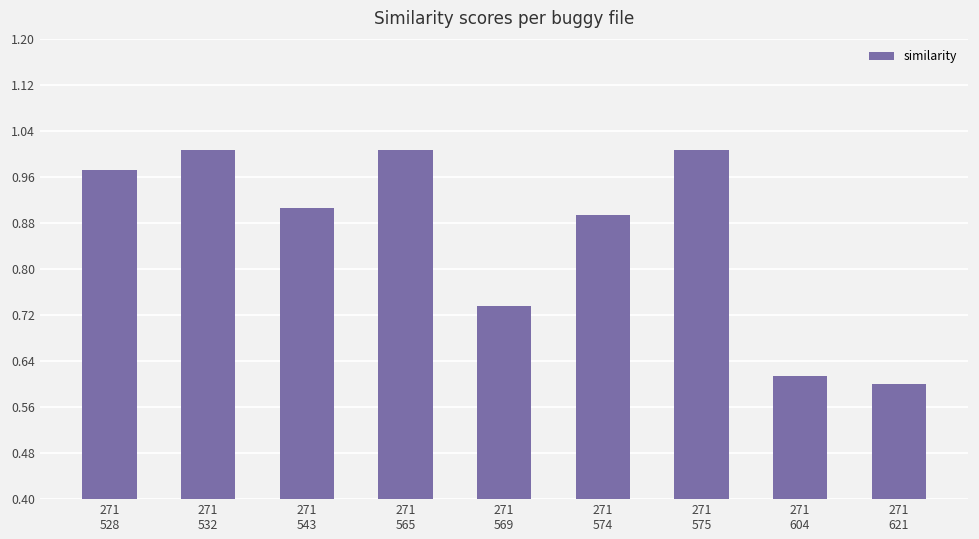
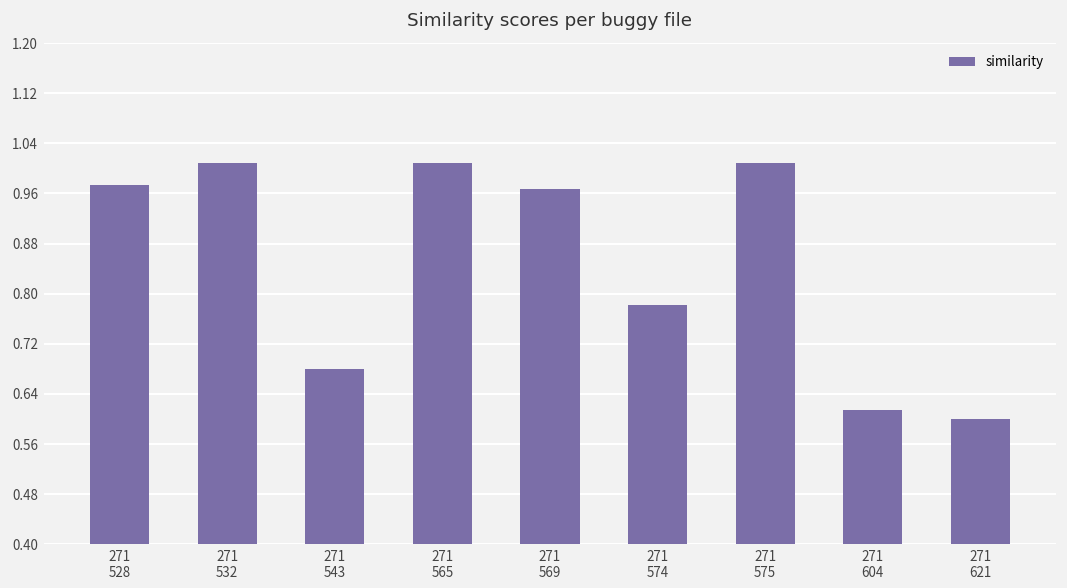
271 543: 0.91 -> 0.68
271 569: 0.74 -> 0.97
271 574: 0.90 -> 0.78
